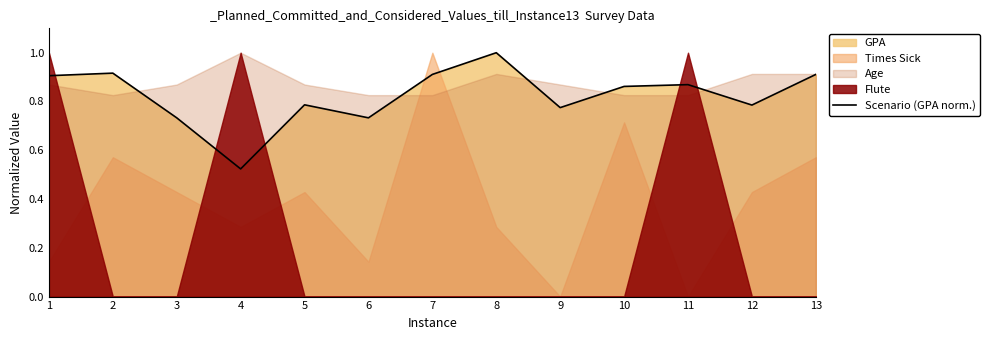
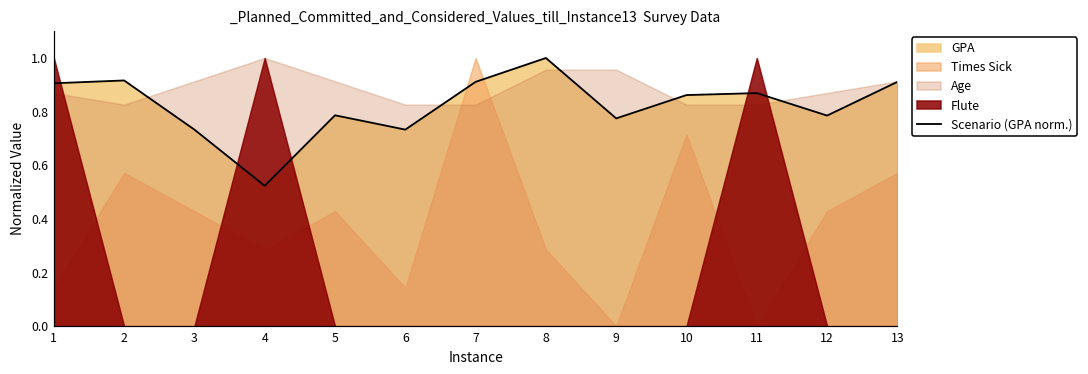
Age, 3: 0.87 -> 0.91
Age, 5: 0.87 -> 0.91
Age, 8: 0.91 -> 0.96
Age, 9: 0.87 -> 0.96
Age, 12: 0.91 -> 0.87
